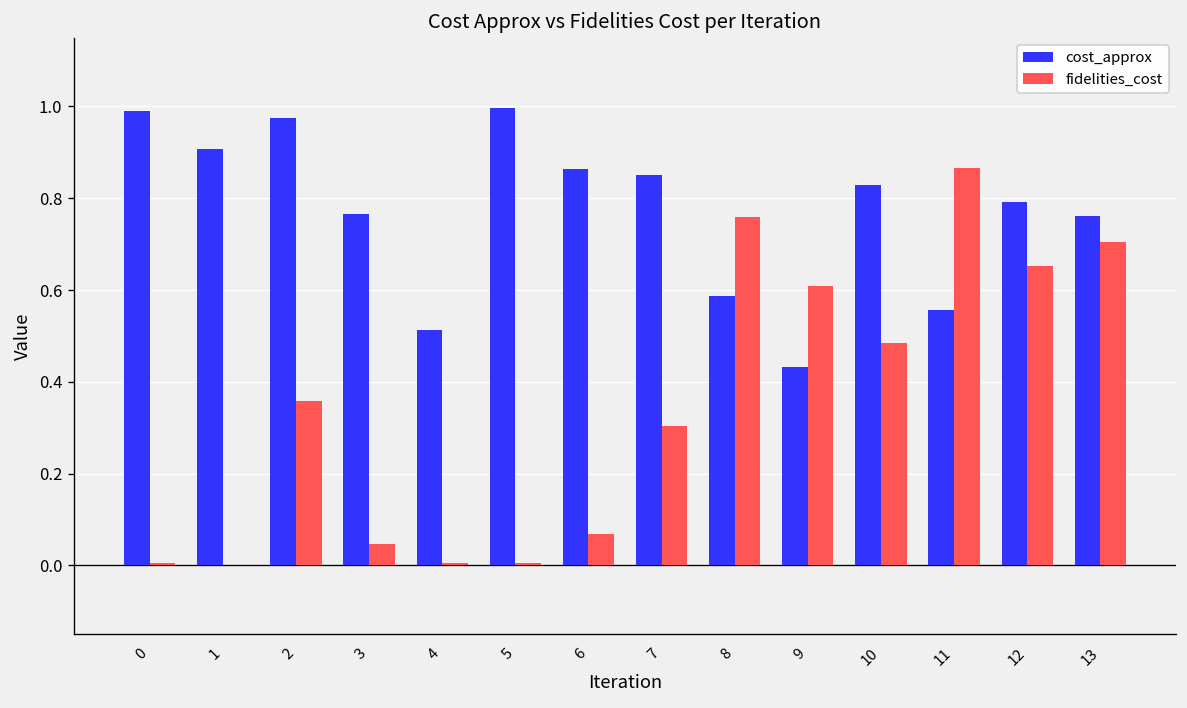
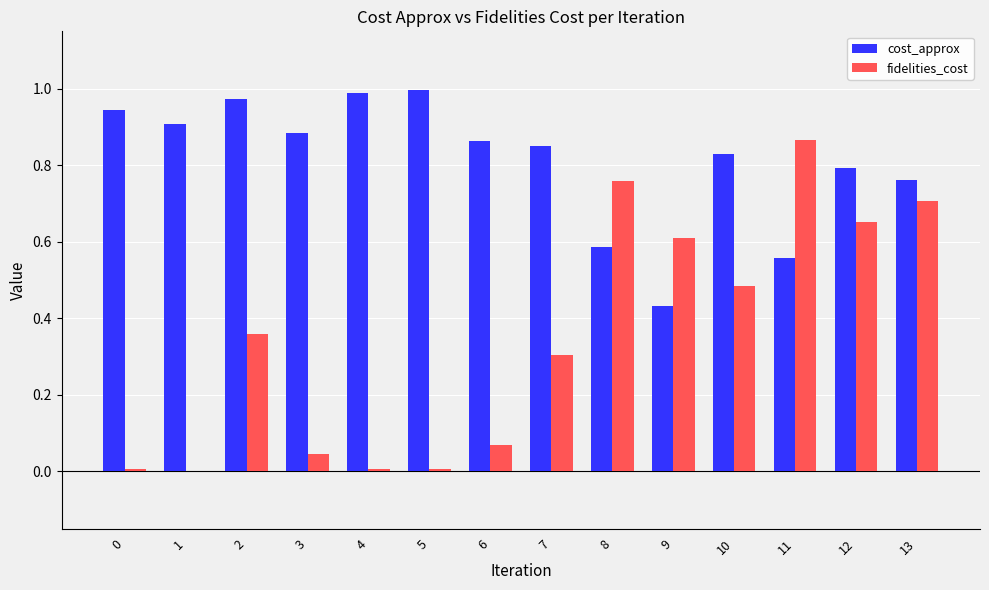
cost_approx, 0: 0.99 -> 0.94
cost_approx, 3: 0.77 -> 0.88
cost_approx, 4: 0.51 -> 0.99
